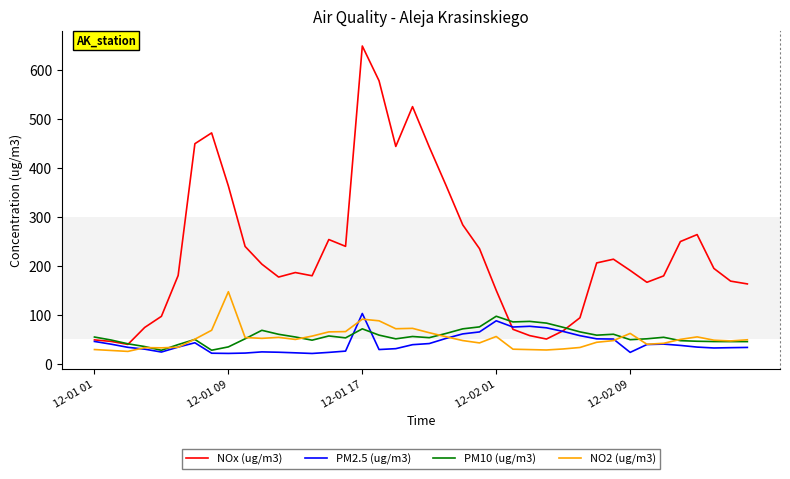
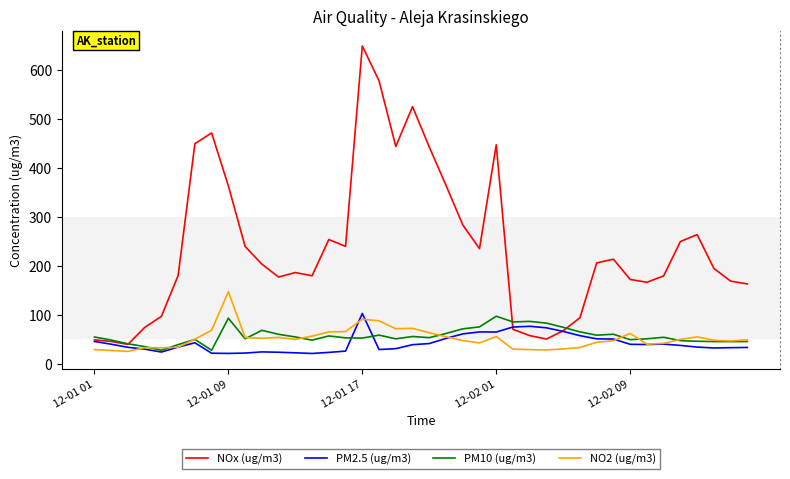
PM10 (ug/m3), 12-01 09: 30 -> 90
PM10 (ug/m3), 12-01 17: 70 -> 50
NOx (ug/m3), 12-02 01: 150 -> 450
PM2.5 (ug/m3), 12-02 01: 90 -> 70
NOx (ug/m3), 12-02 09: 190 -> 170
PM2.5 (ug/m3), 12-02 09: 20 -> 40
